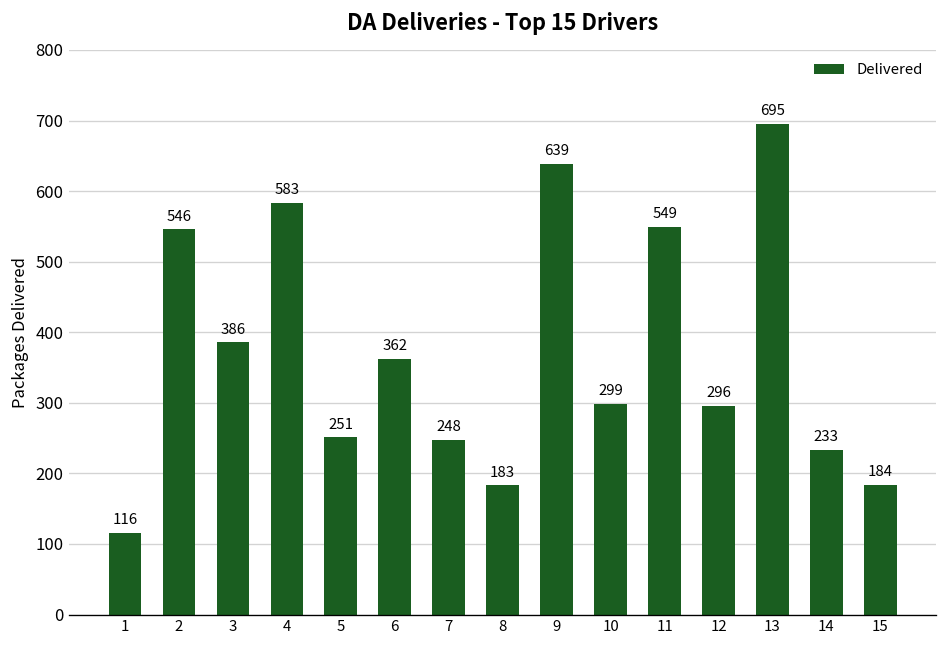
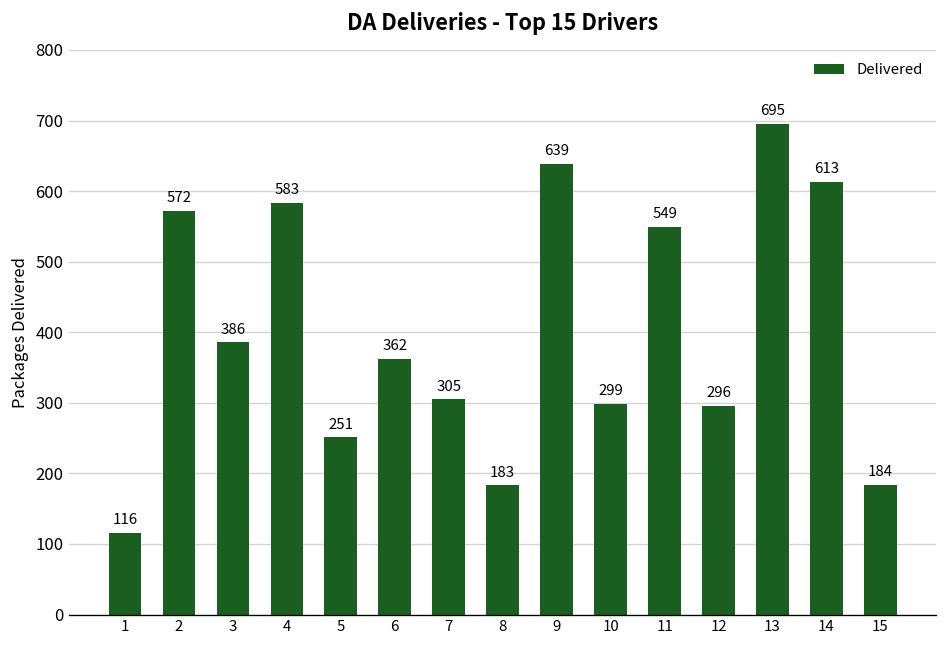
2: 546 -> 572
7: 248 -> 305
14: 233 -> 613
